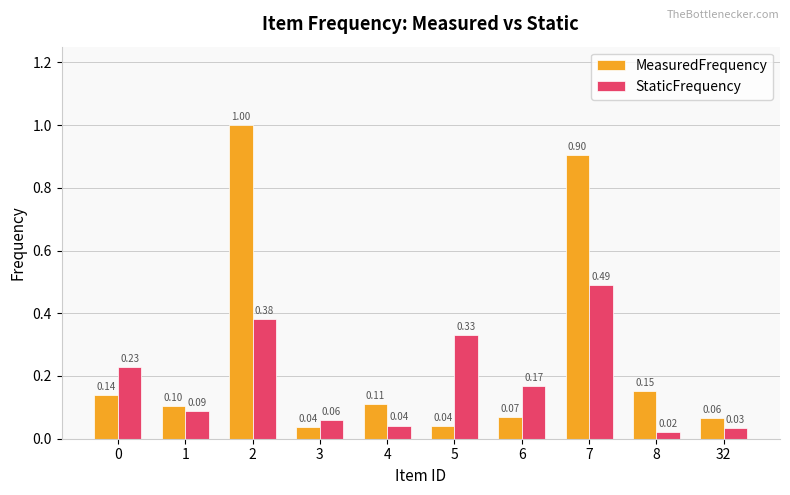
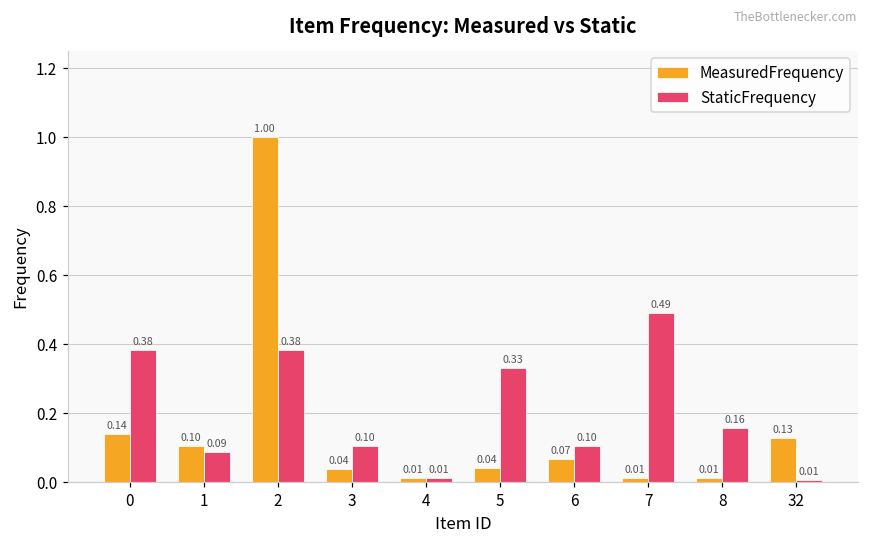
StaticFrequency, 0: 0.23 -> 0.38
StaticFrequency, 3: 0.06 -> 0.10
MeasuredFrequency, 4: 0.11 -> 0.01
StaticFrequency, 4: 0.04 -> 0.01
StaticFrequency, 6: 0.17 -> 0.10
MeasuredFrequency, 7: 0.90 -> 0.01
MeasuredFrequency, 8: 0.15 -> 0.01
StaticFrequency, 8: 0.02 -> 0.16
MeasuredFrequency, 32: 0.06 -> 0.13
StaticFrequency, 32: 0.03 -> 0.01
